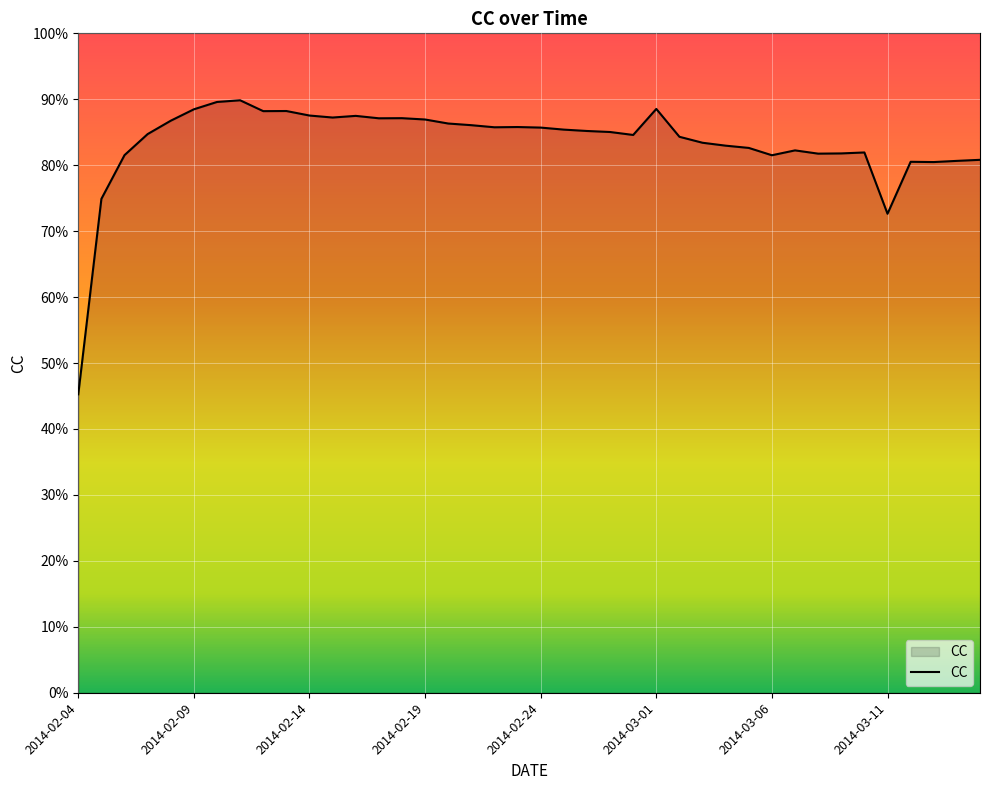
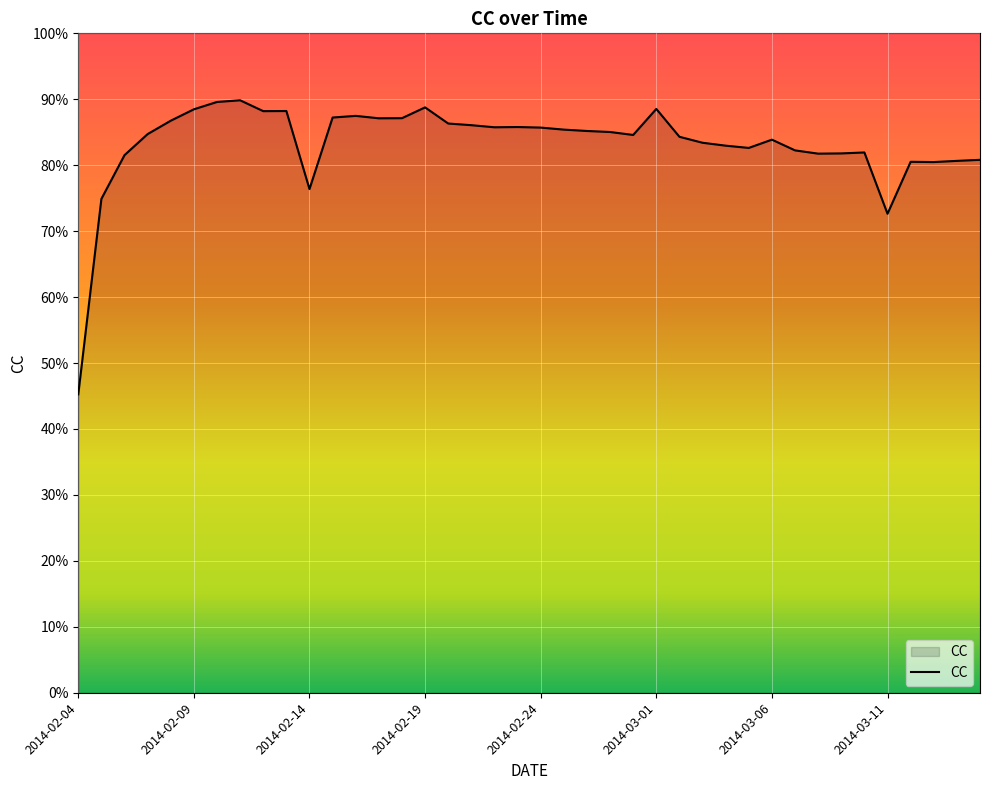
2014-02-14: 88% -> 76%
2014-02-19: 87% -> 89%
2014-03-06: 82% -> 84%
